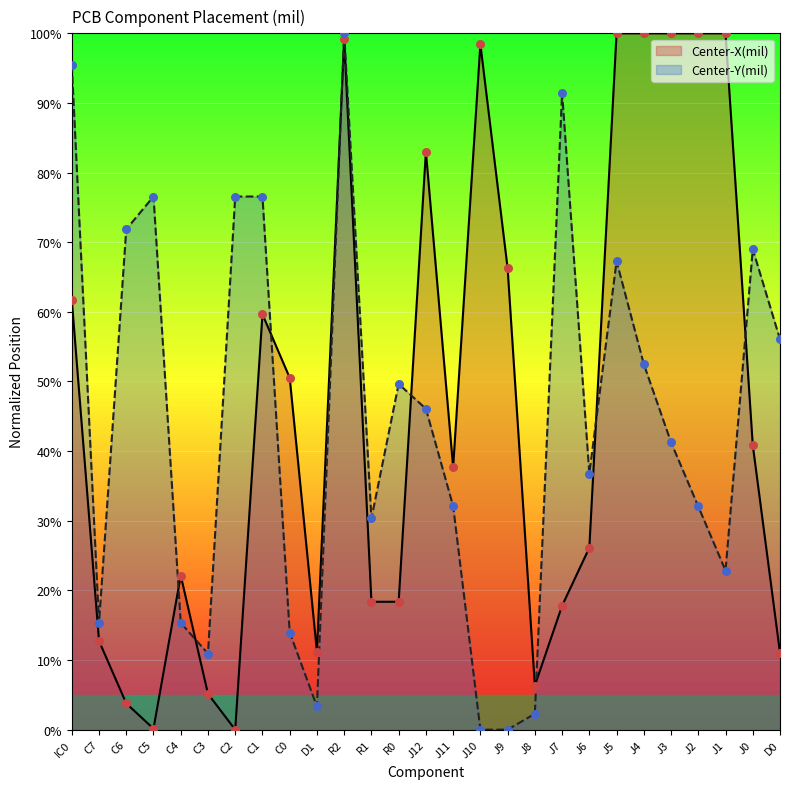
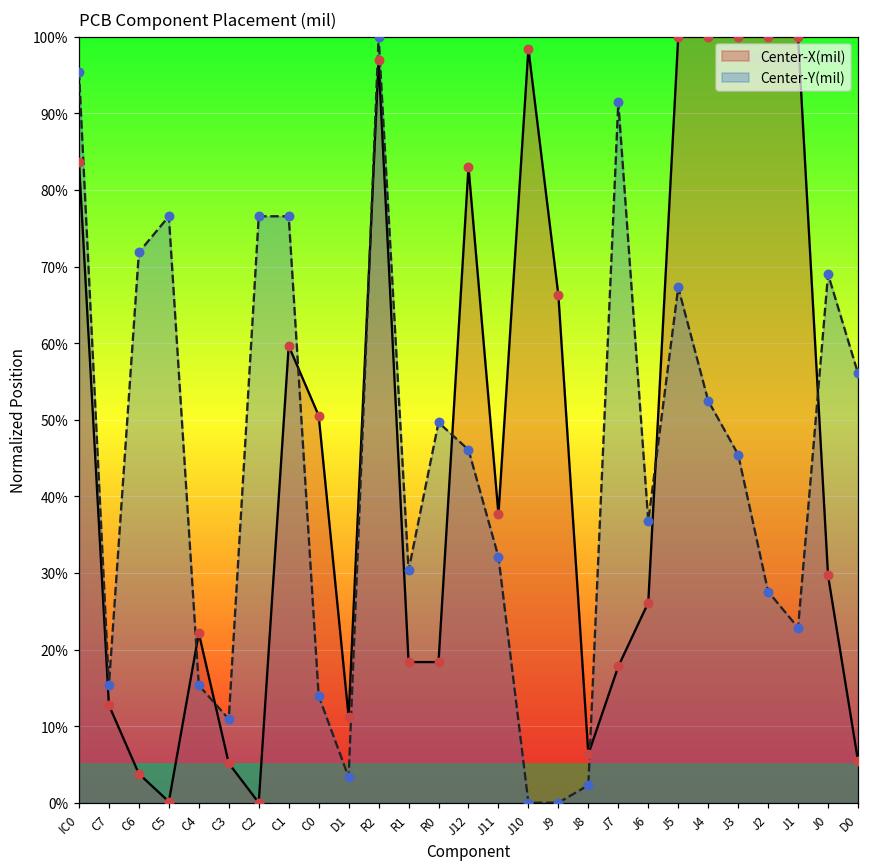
Center-X(mil), IC0: 62% -> 84%
Center-X(mil), R2: 99% -> 97%
Center-Y(mil), J3: 41% -> 45%
Center-Y(mil), J2: 32% -> 28%
Center-X(mil), J0: 41% -> 30%
Center-X(mil), D0: 11% -> 5%
